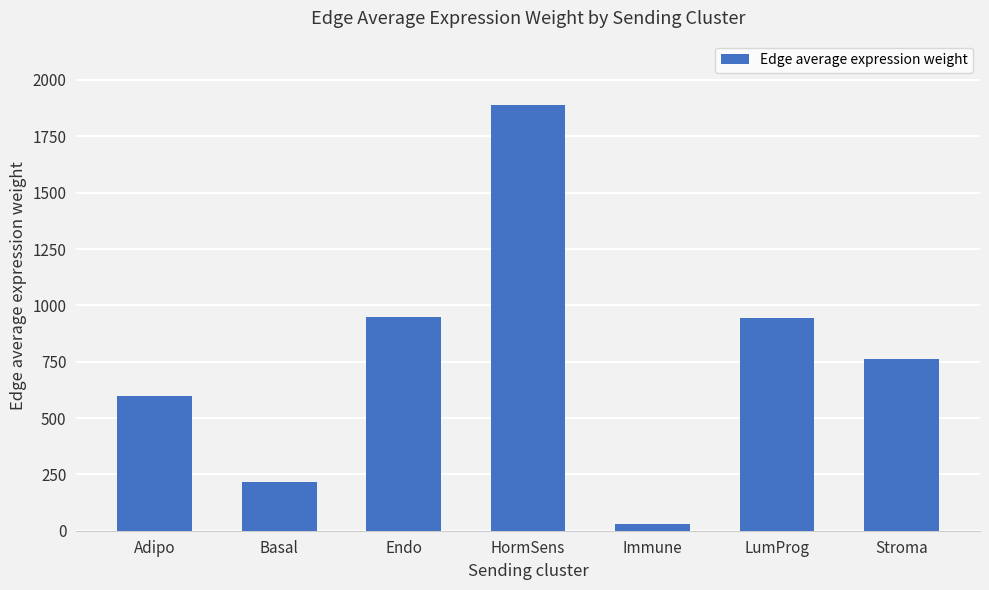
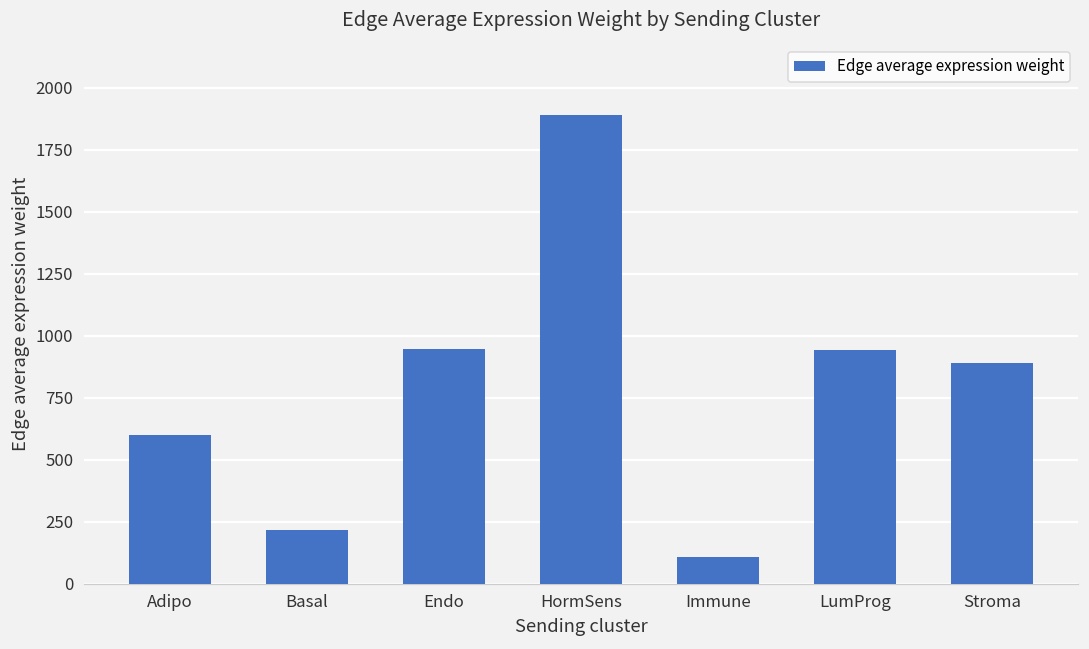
Immune: 30 -> 110
Stroma: 760 -> 890
